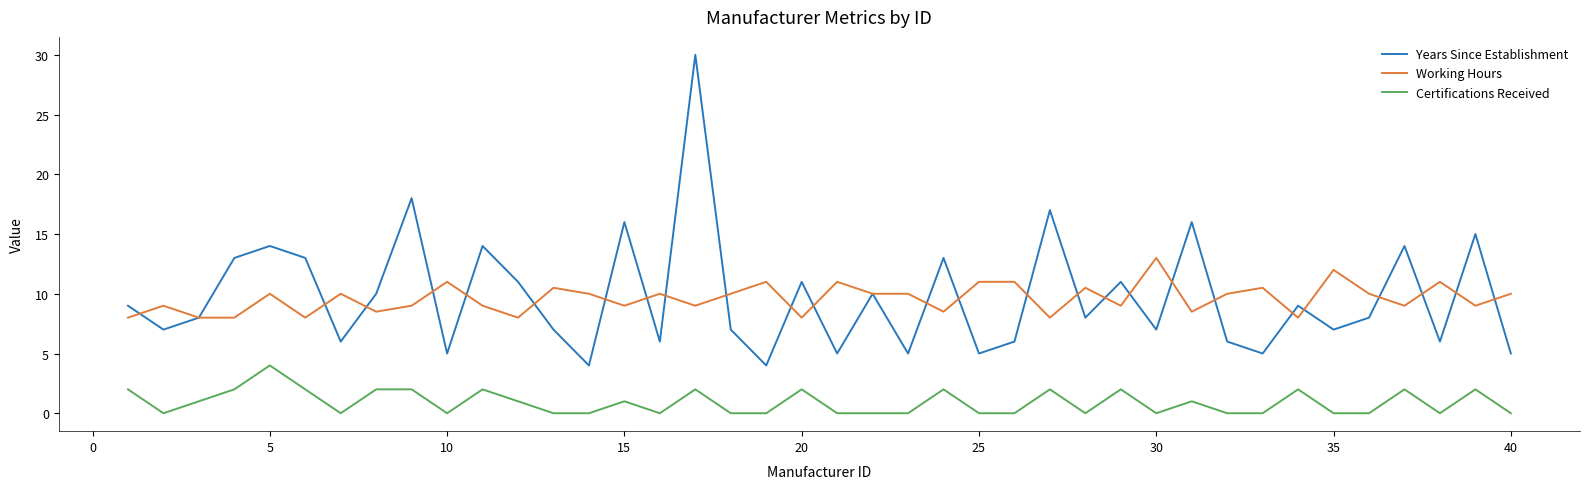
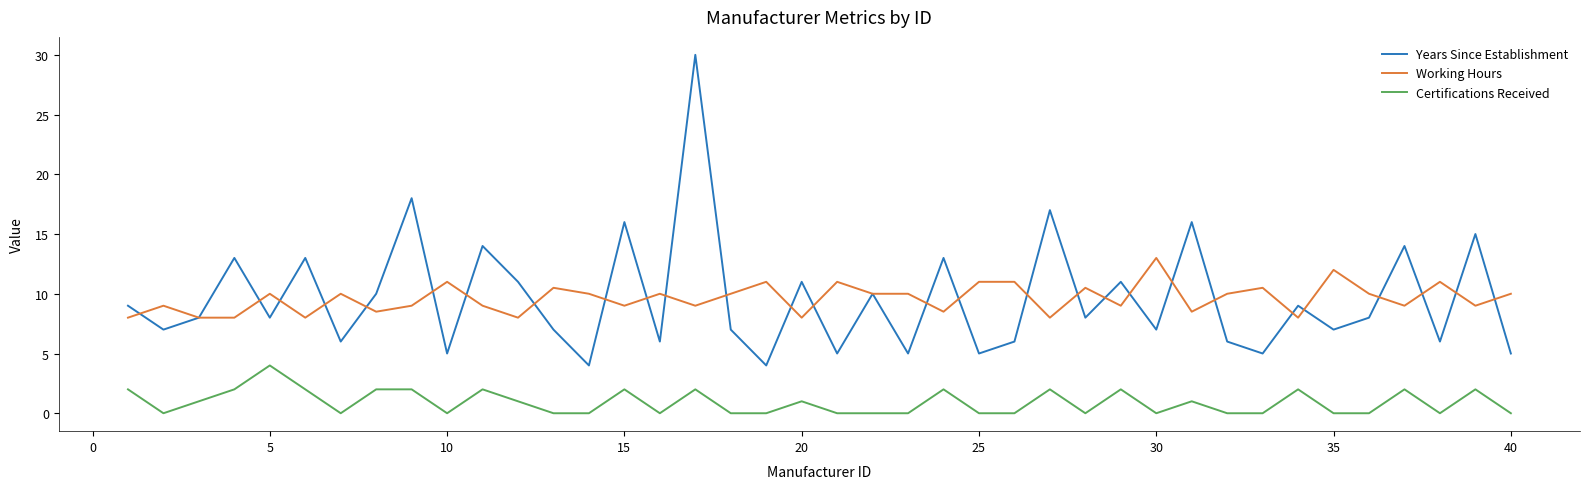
Years Since Establishment, 5: 14 -> 8
Certifications Received, 15: 1 -> 2
Certifications Received, 20: 2 -> 1
